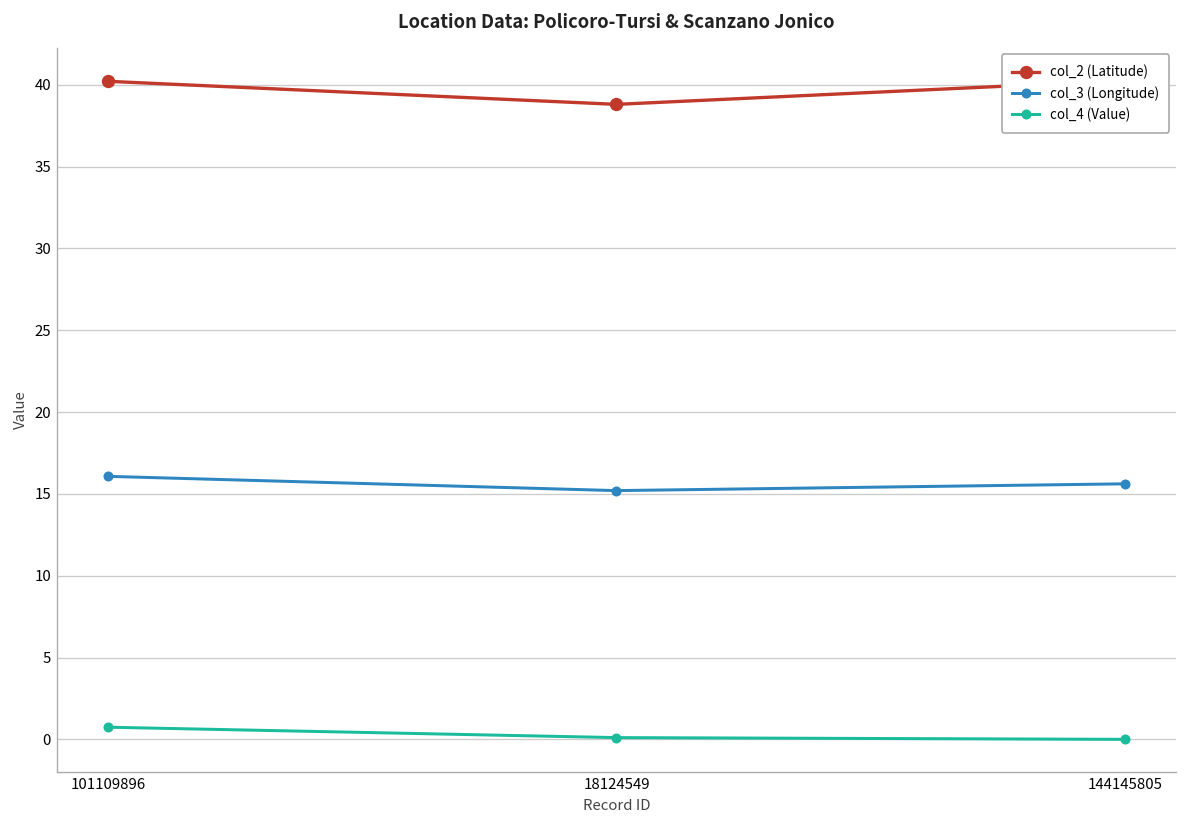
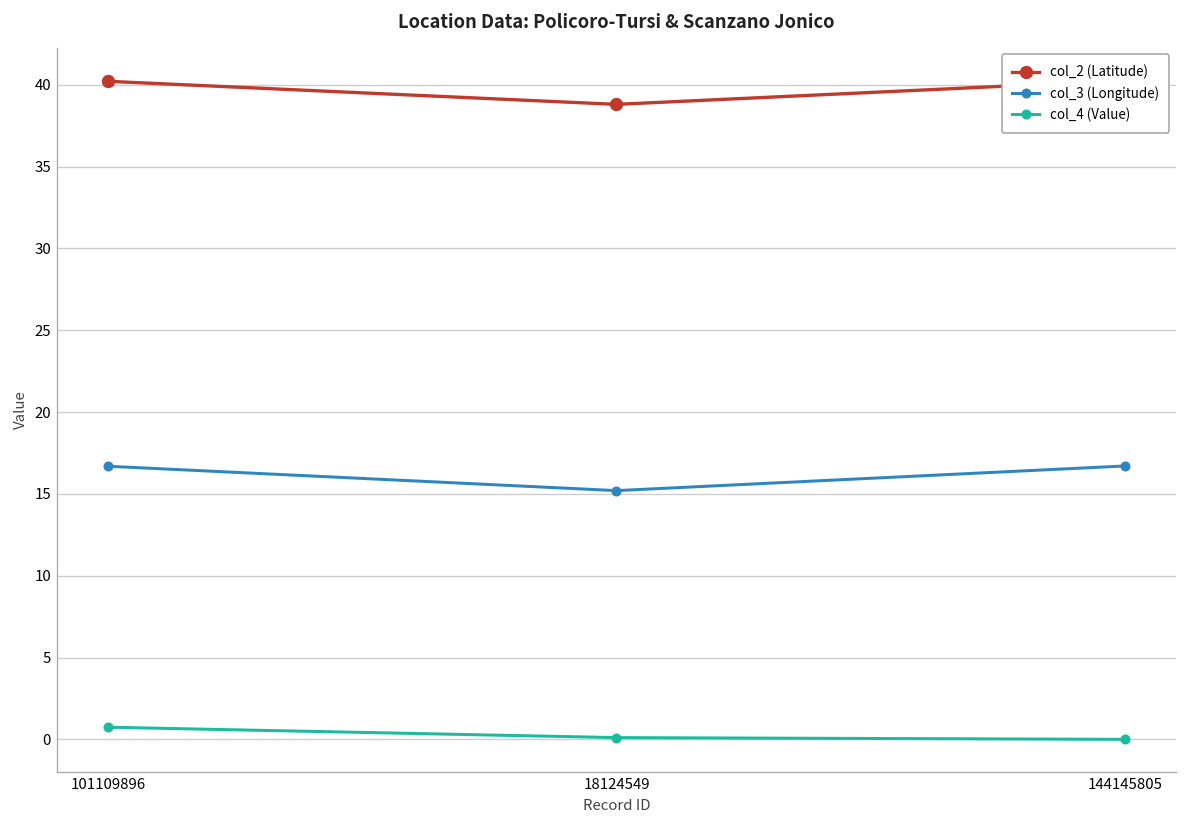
col_3 (Longitude), 101109896: 16.1 -> 16.7
col_3 (Longitude), 144145805: 15.6 -> 16.7
